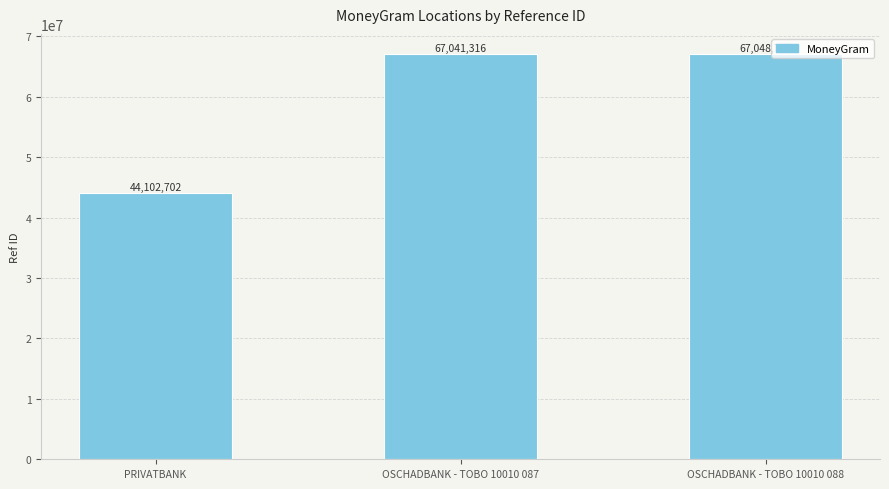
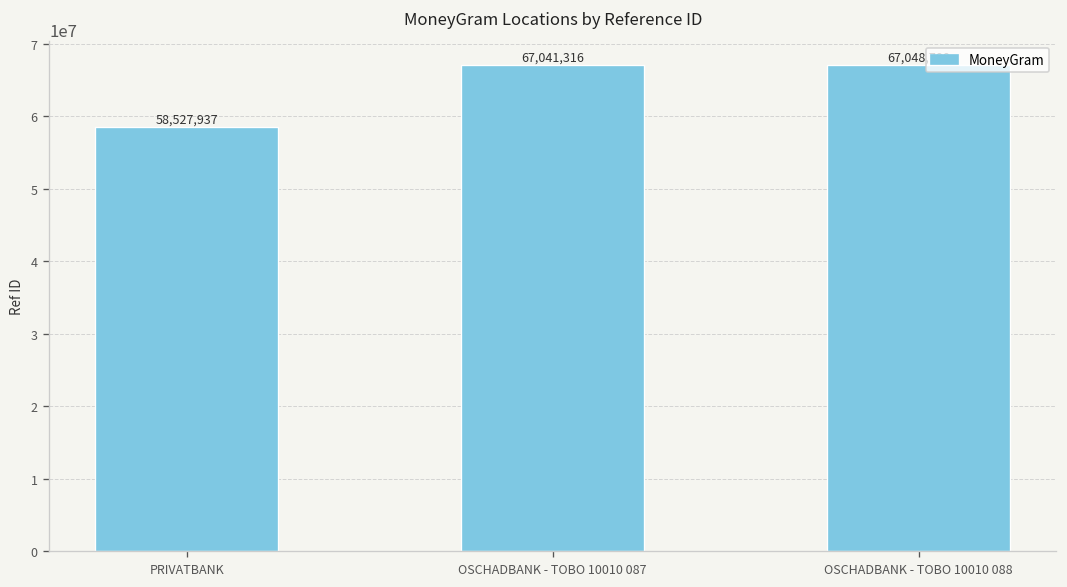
PRIVATBANK: 44,102,702 -> 58,527,937
